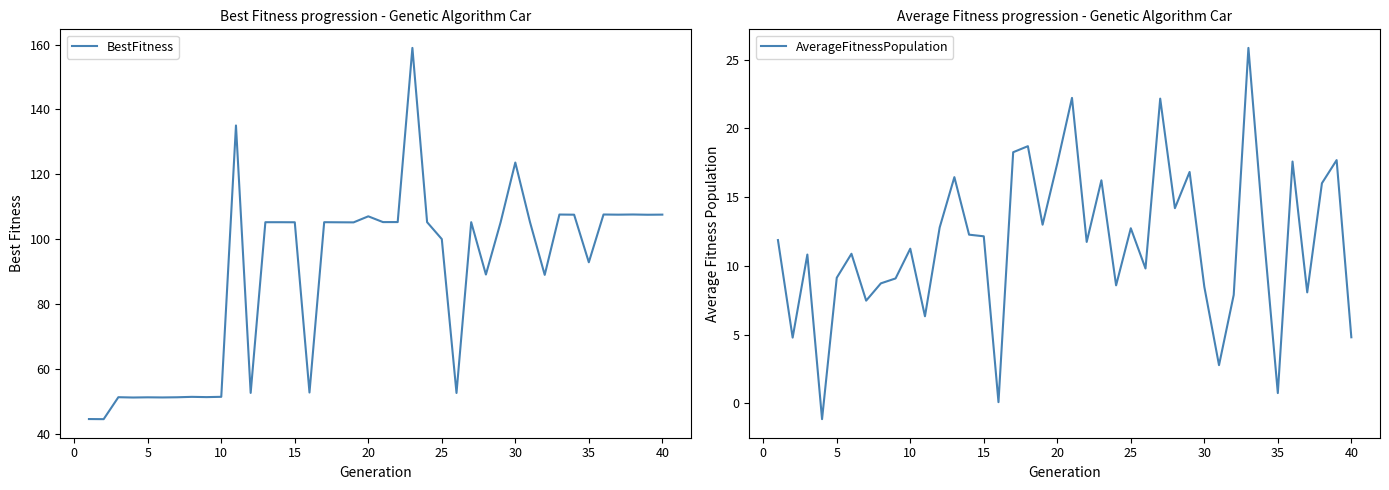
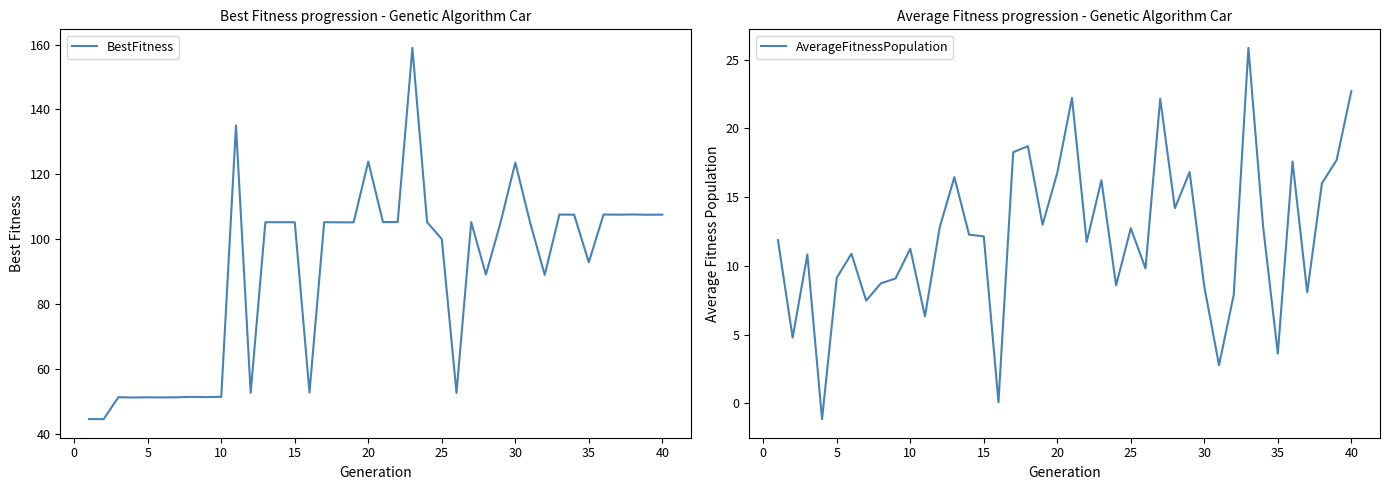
Best Fitness progression - Genetic Algorithm Car, 20: 107 -> 124
Average Fitness progression - Genetic Algorithm Car, 20: 17.5 -> 16.8
Average Fitness progression - Genetic Algorithm Car, 35: 0.7 -> 3.6
Average Fitness progression - Genetic Algorithm Car, 40: 4.8 -> 22.7
